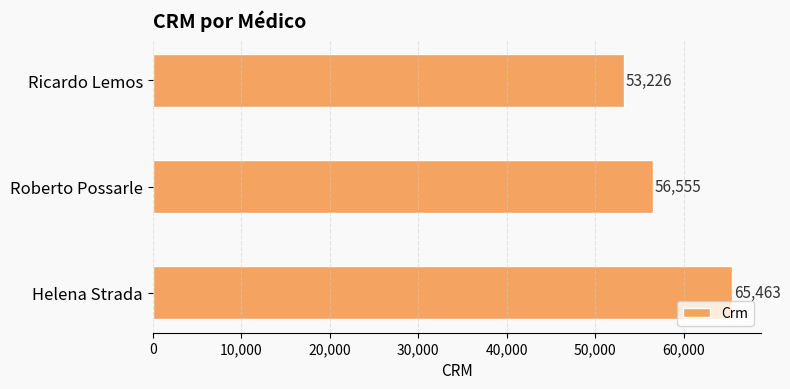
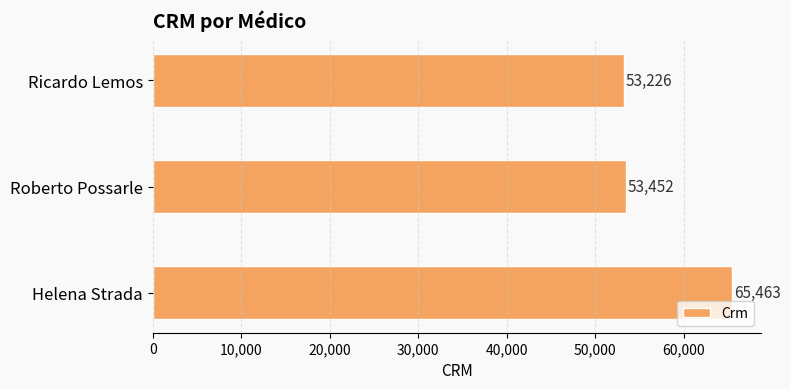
Roberto Possarle: 56,555 -> 53,452
